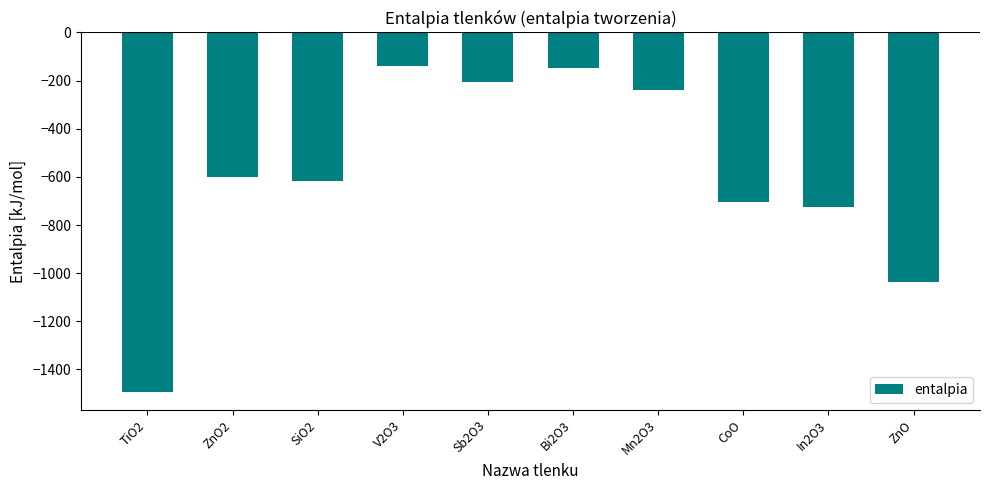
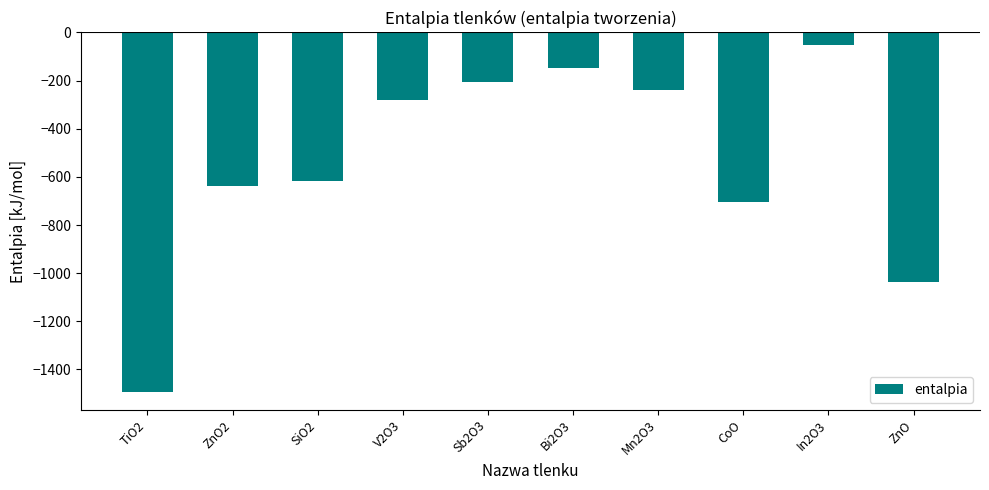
ZnO2: -600 -> -640
V2O3: -140 -> -280
In2O3: -730 -> -50
